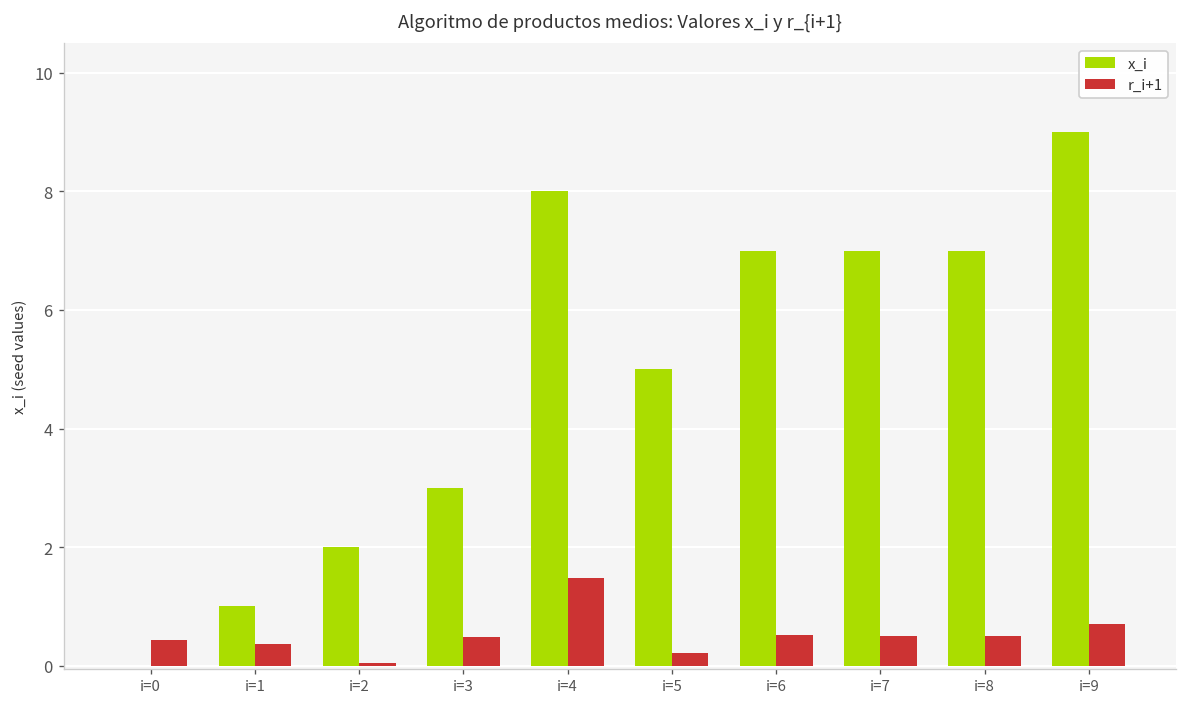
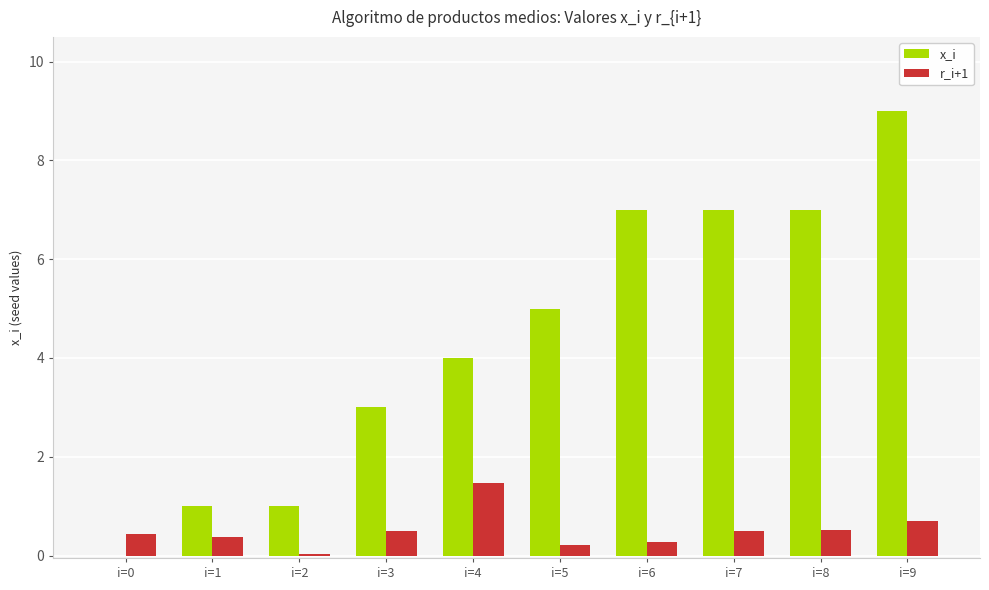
x_i, i=2: 2 -> 1
x_i, i=4: 8 -> 4
r_i+1, i=6: 0.5 -> 0.3
